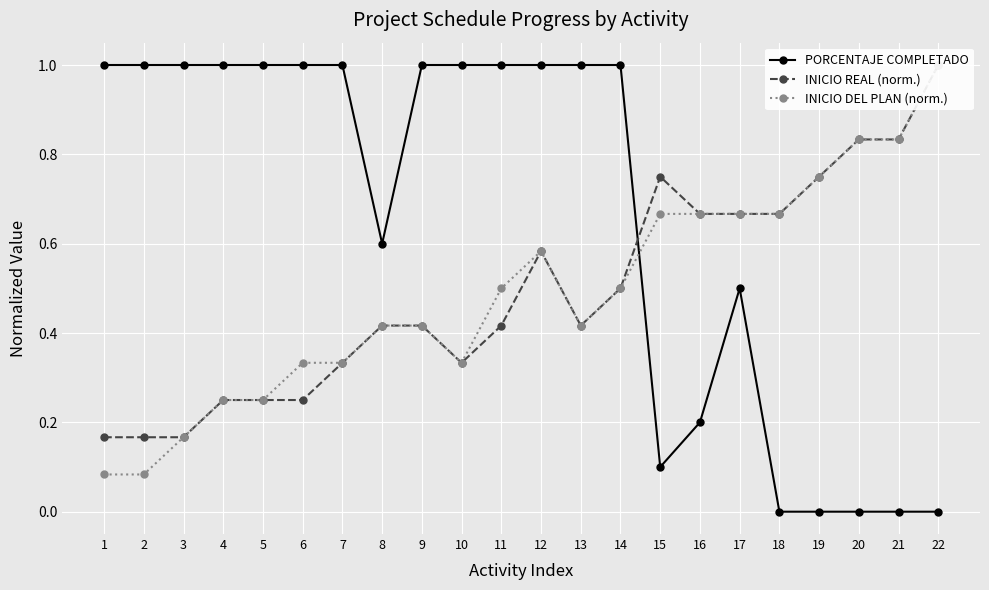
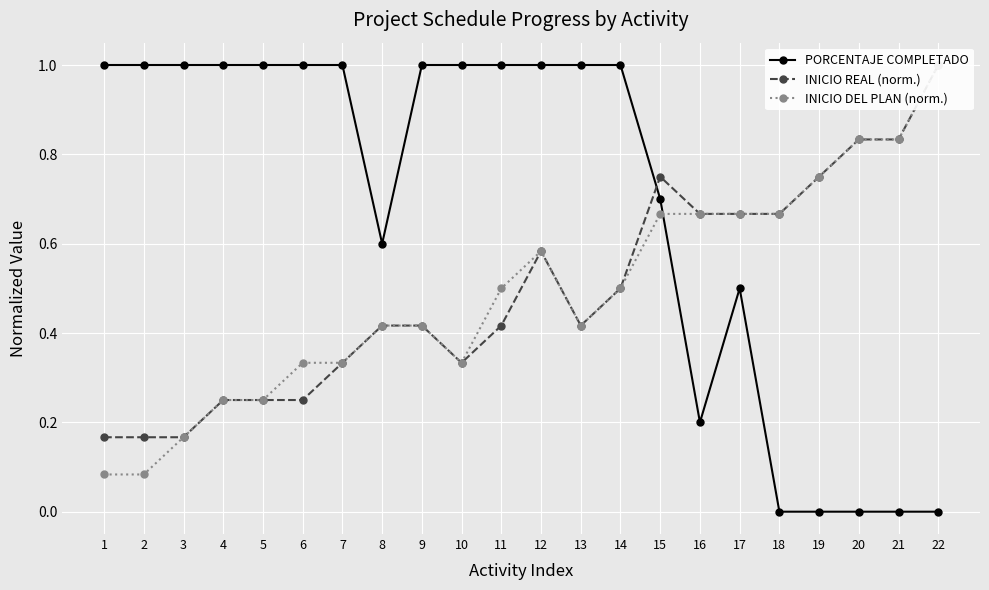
PORCENTAJE COMPLETADO, 15: 0.1 -> 0.7
